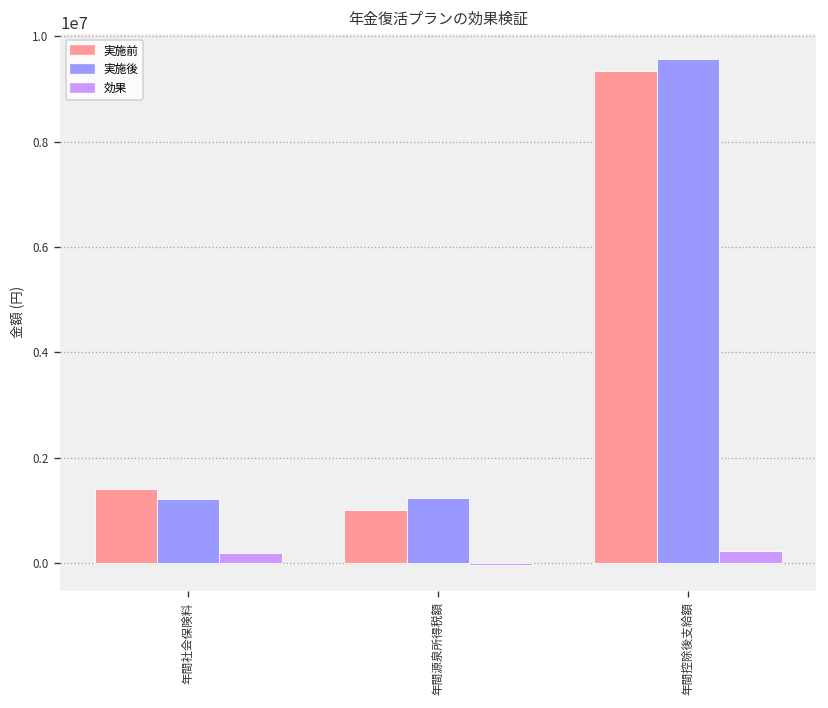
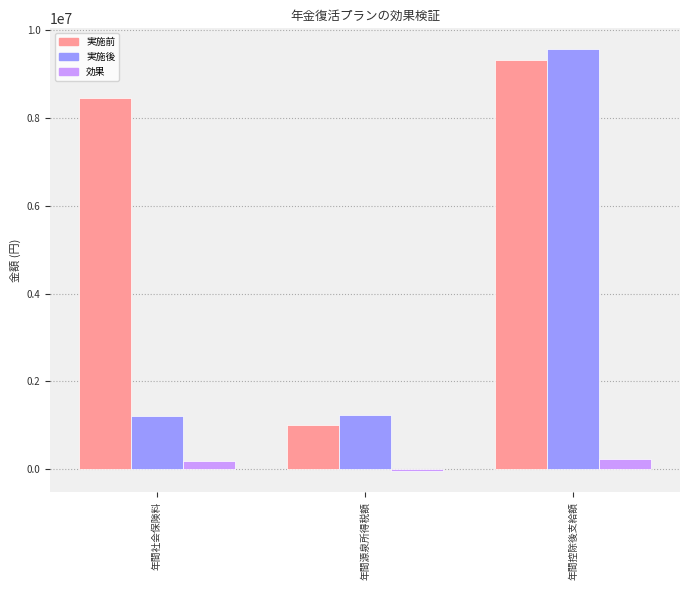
実施前, 年間社会保険料: 1400000 -> 8500000
